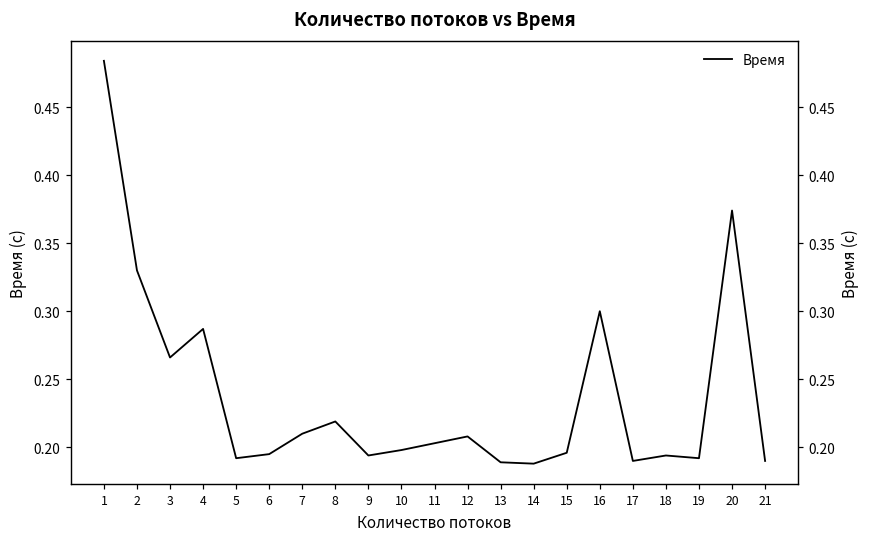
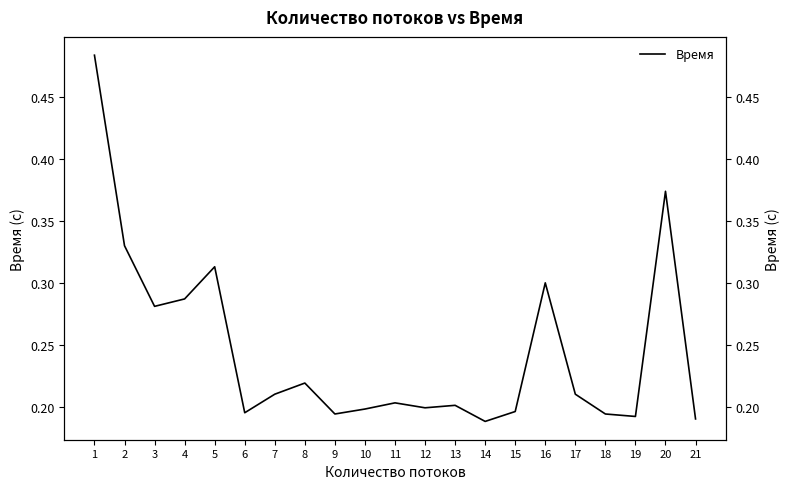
3: 0.266 -> 0.281
5: 0.192 -> 0.313
12: 0.208 -> 0.199
13: 0.189 -> 0.201
17: 0.19 -> 0.21
